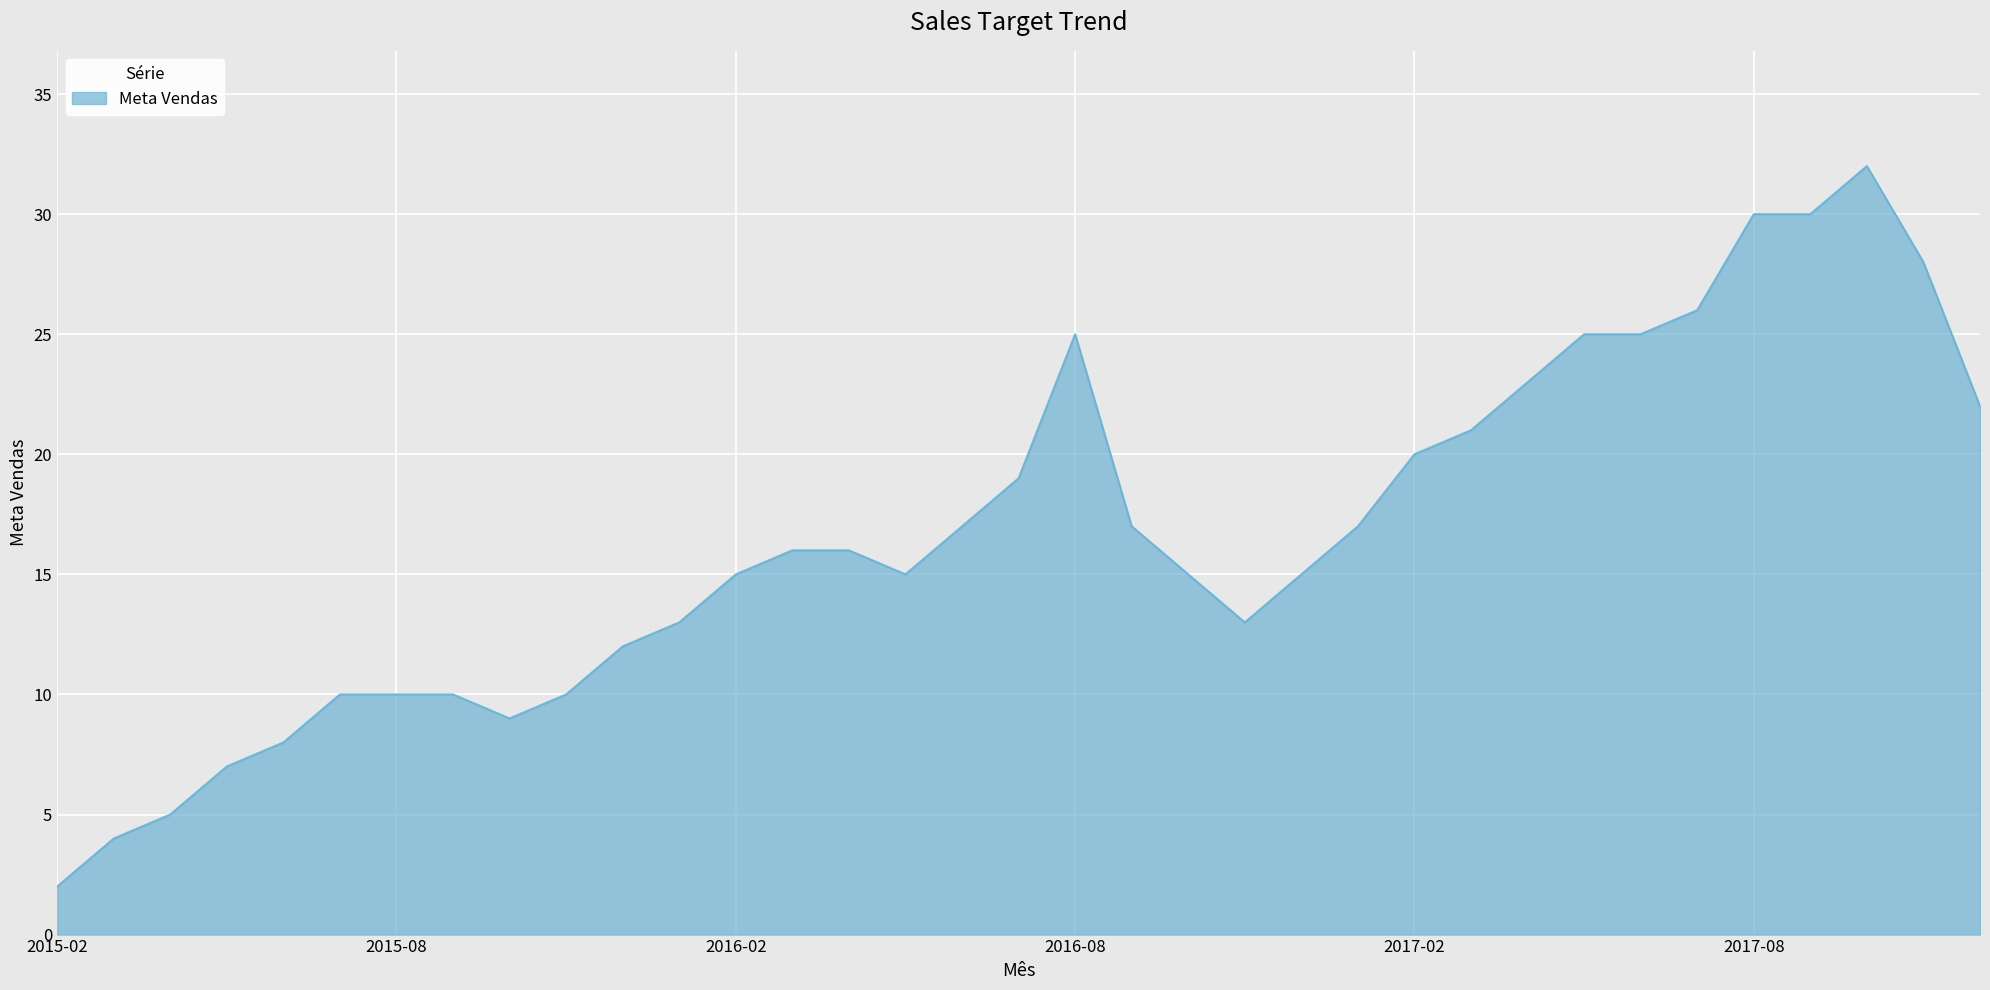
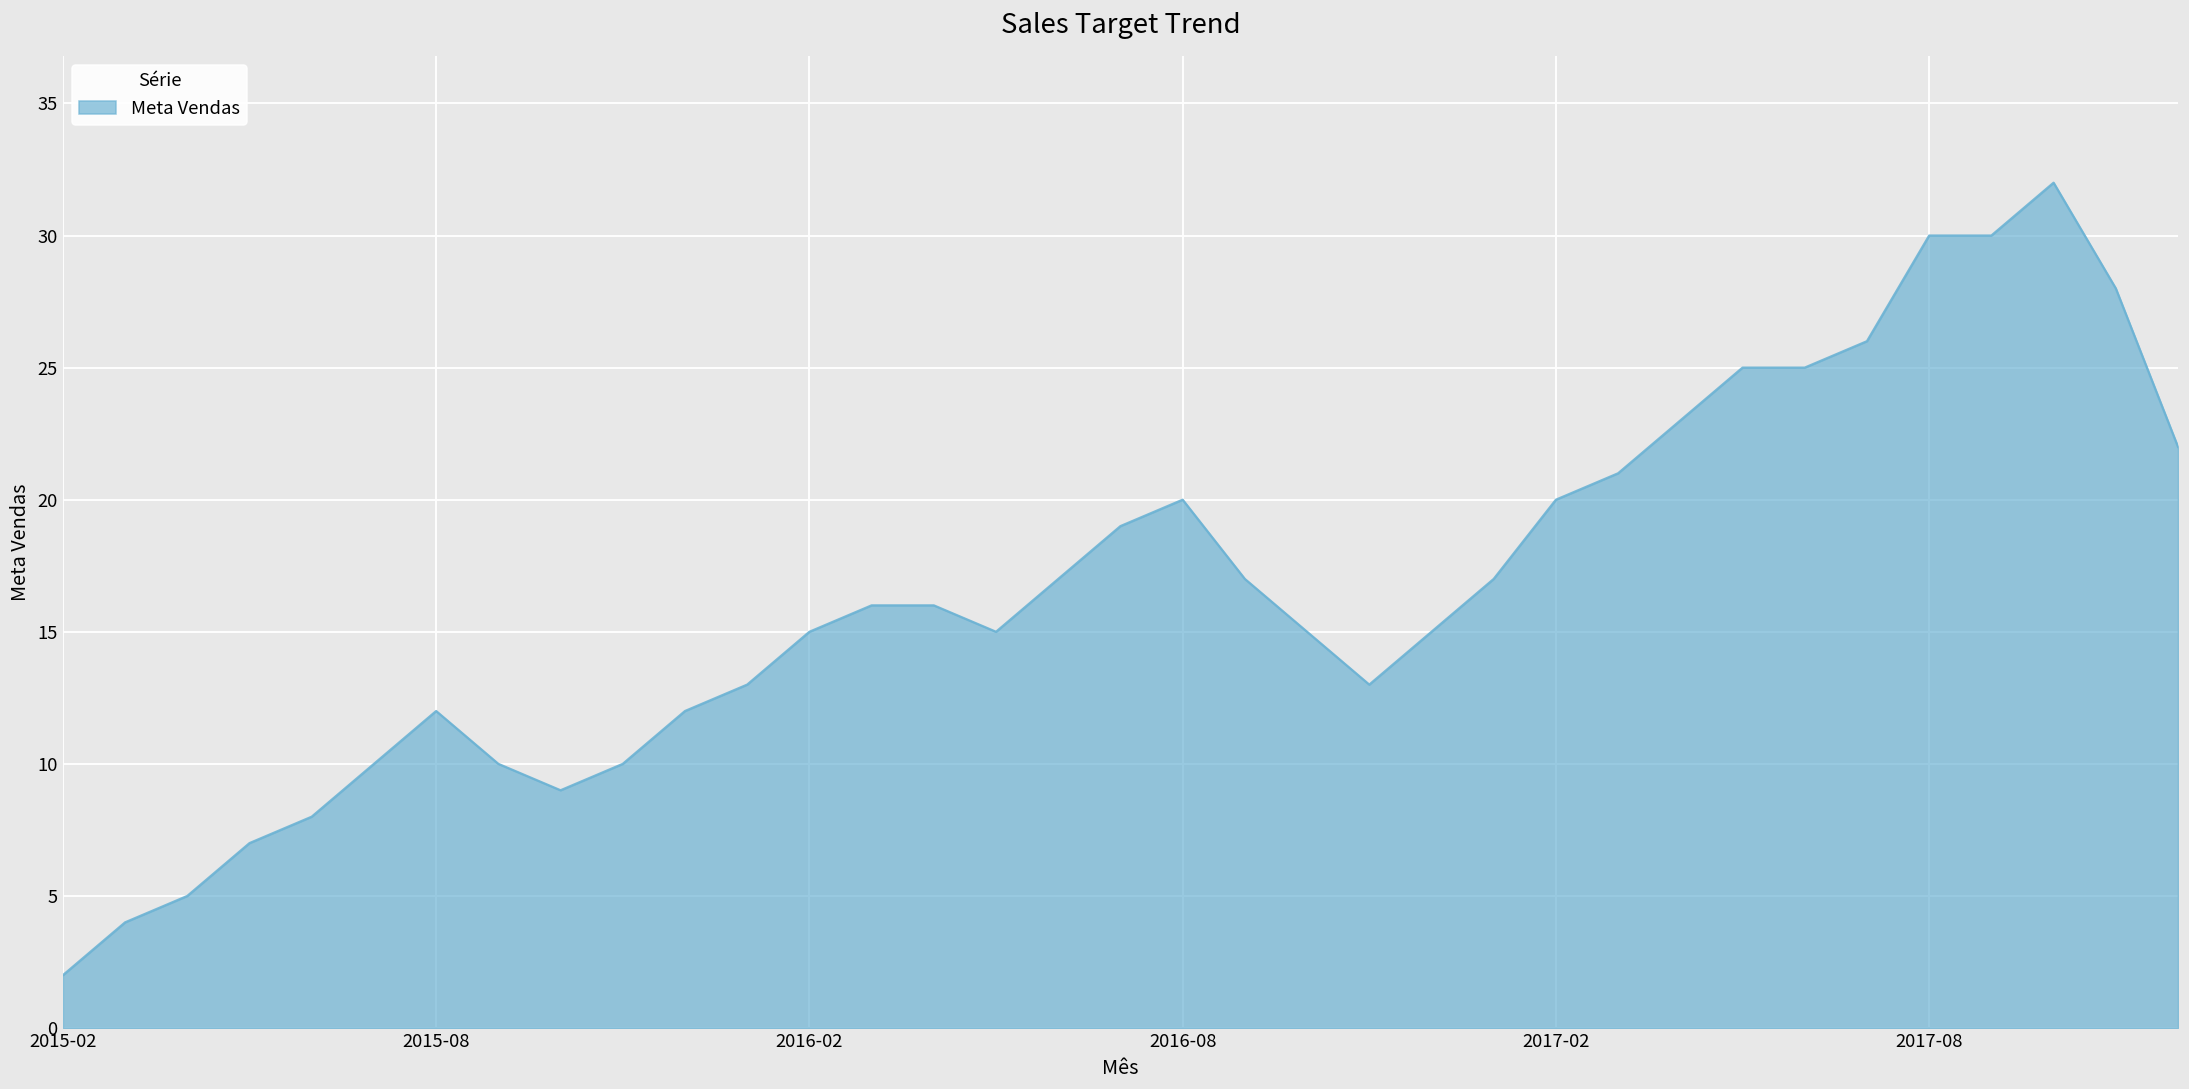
2015-08: 10 -> 12
2016-08: 25 -> 20
